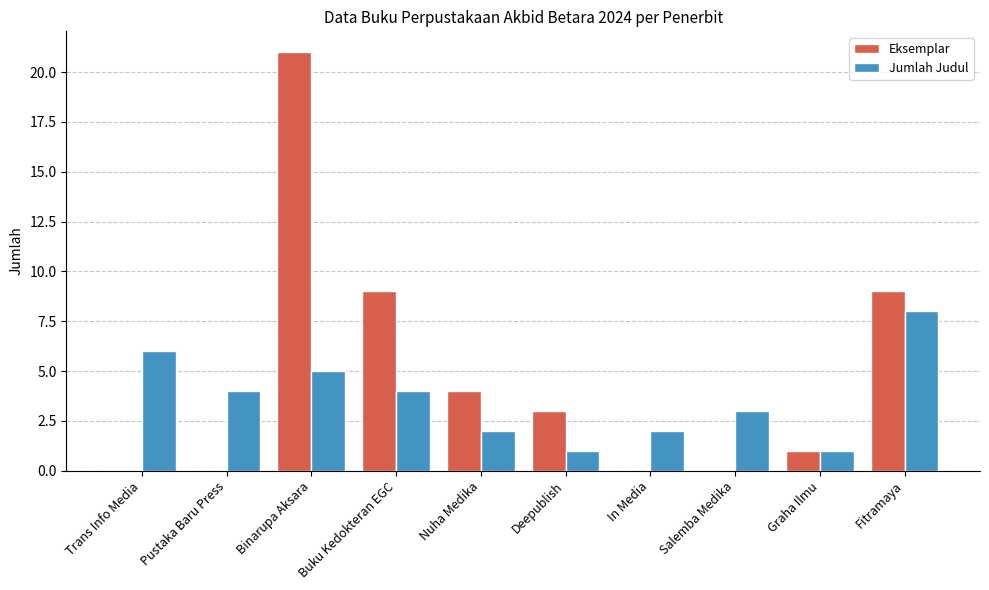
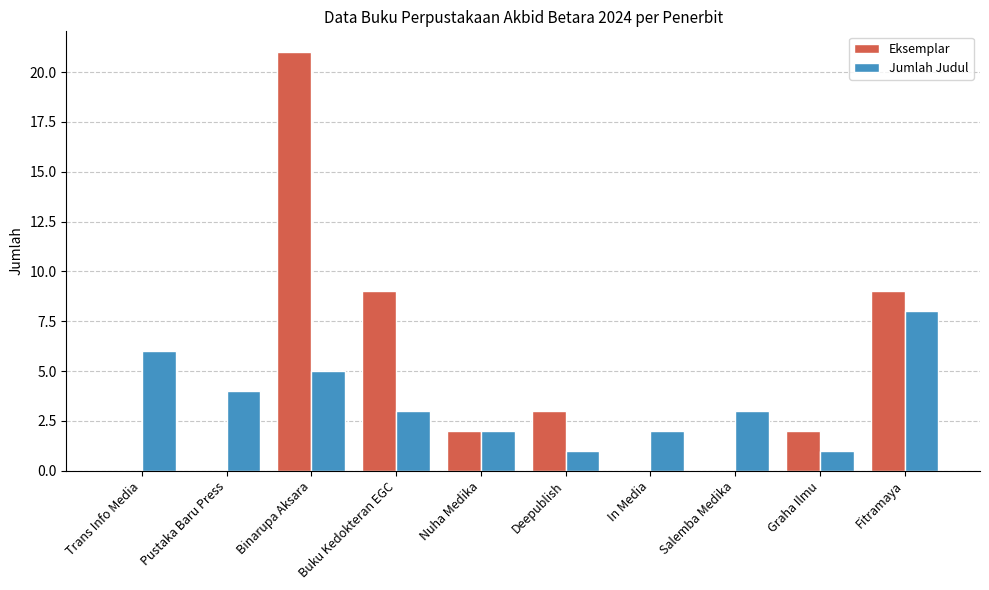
Jumlah Judul, Buku Kedokteran EGC: 4 -> 3
Eksemplar, Nuha Medika: 4 -> 2
Eksemplar, Graha Ilmu: 1 -> 2
